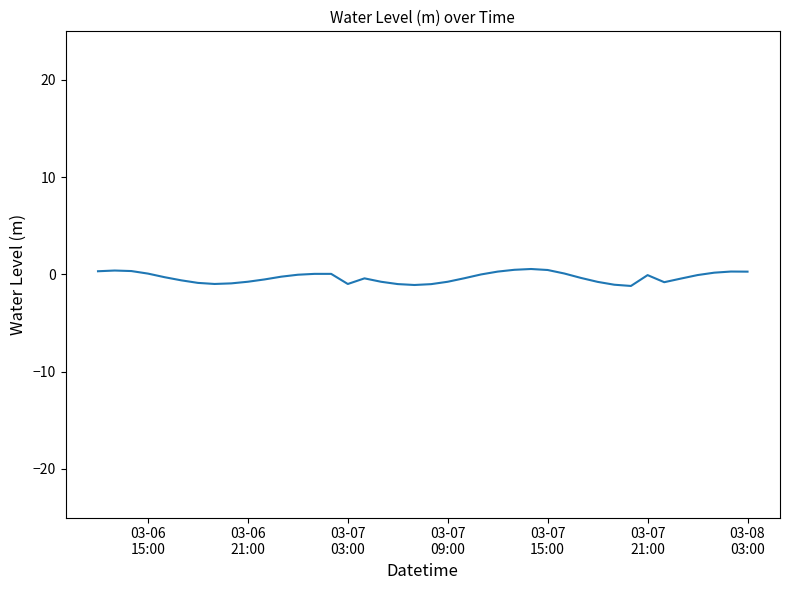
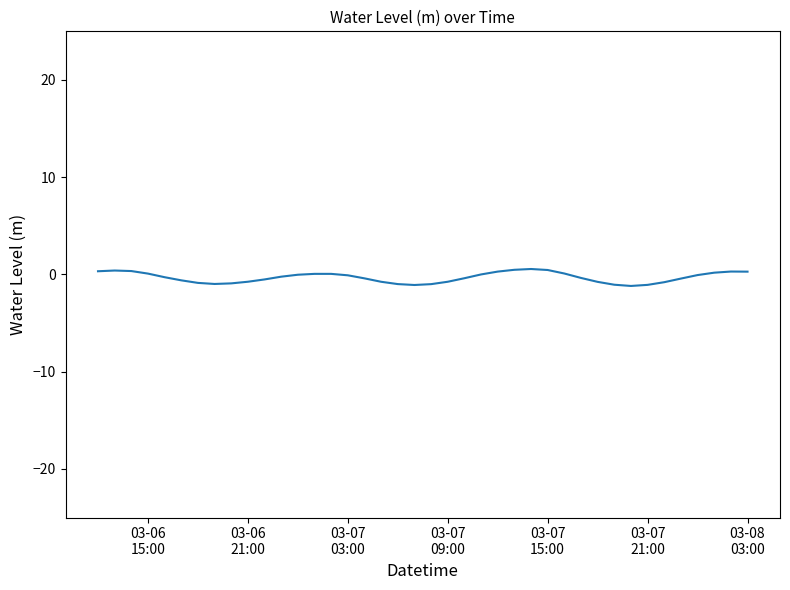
03-07 03:00: -1 -> 0
03-07 21:00: 0 -> -1
